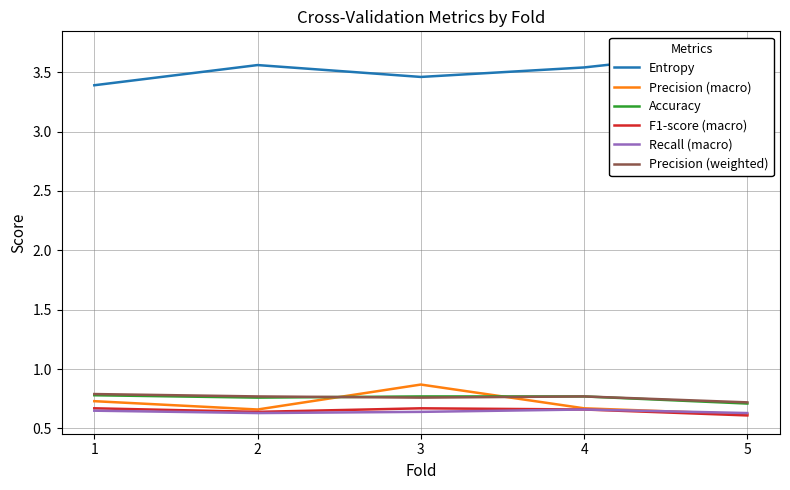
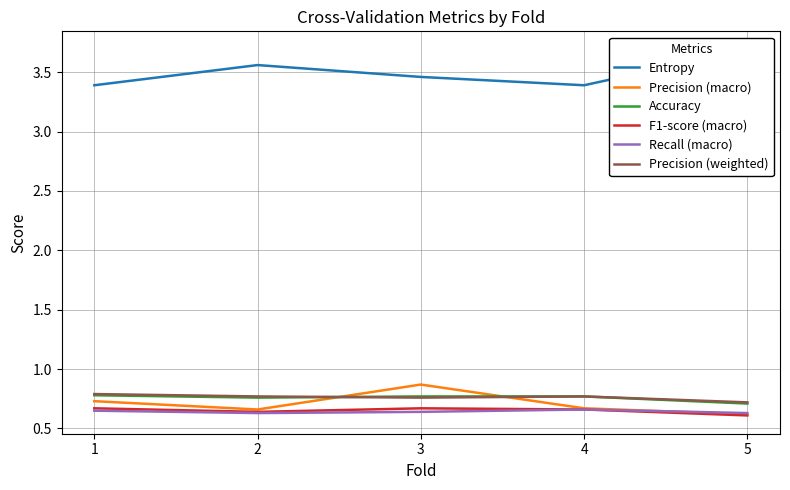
Entropy, 4: 3.54 -> 3.39
